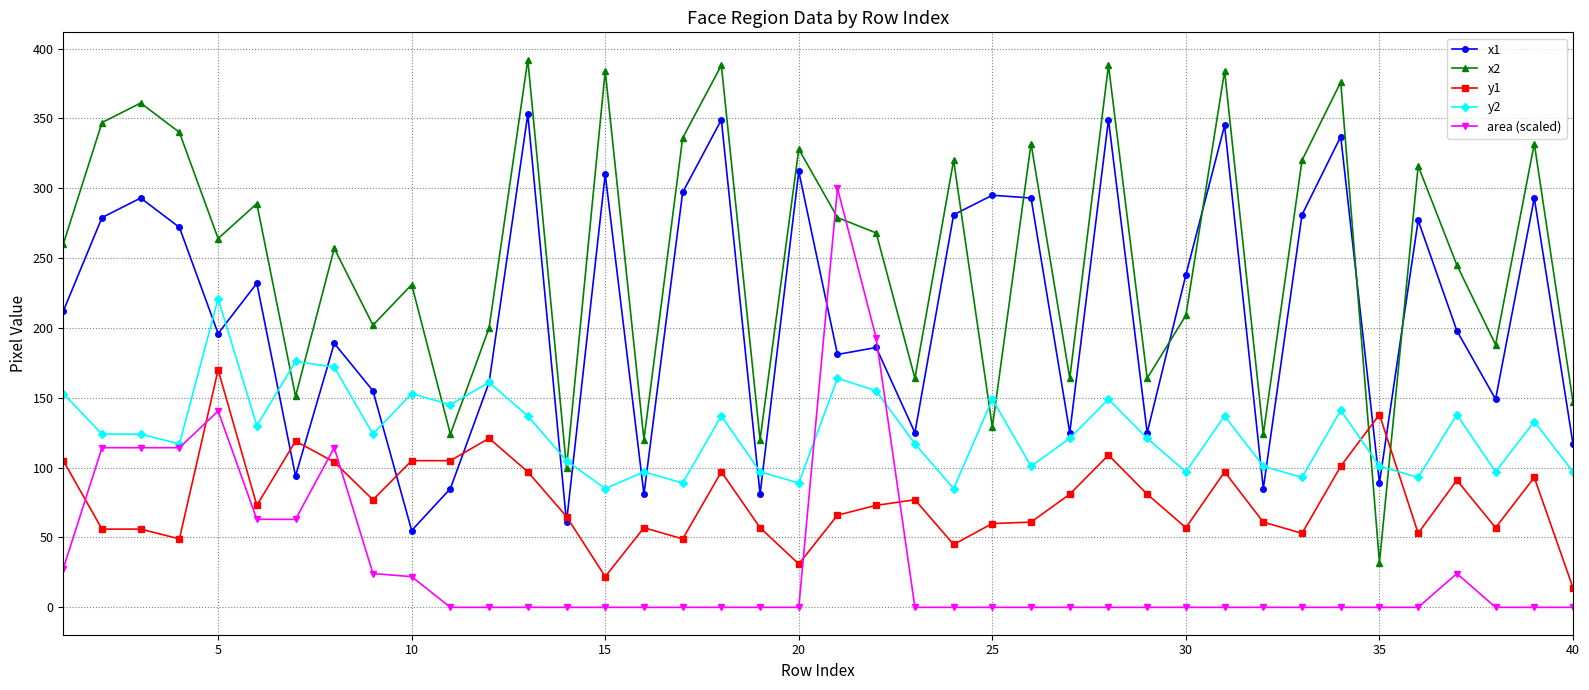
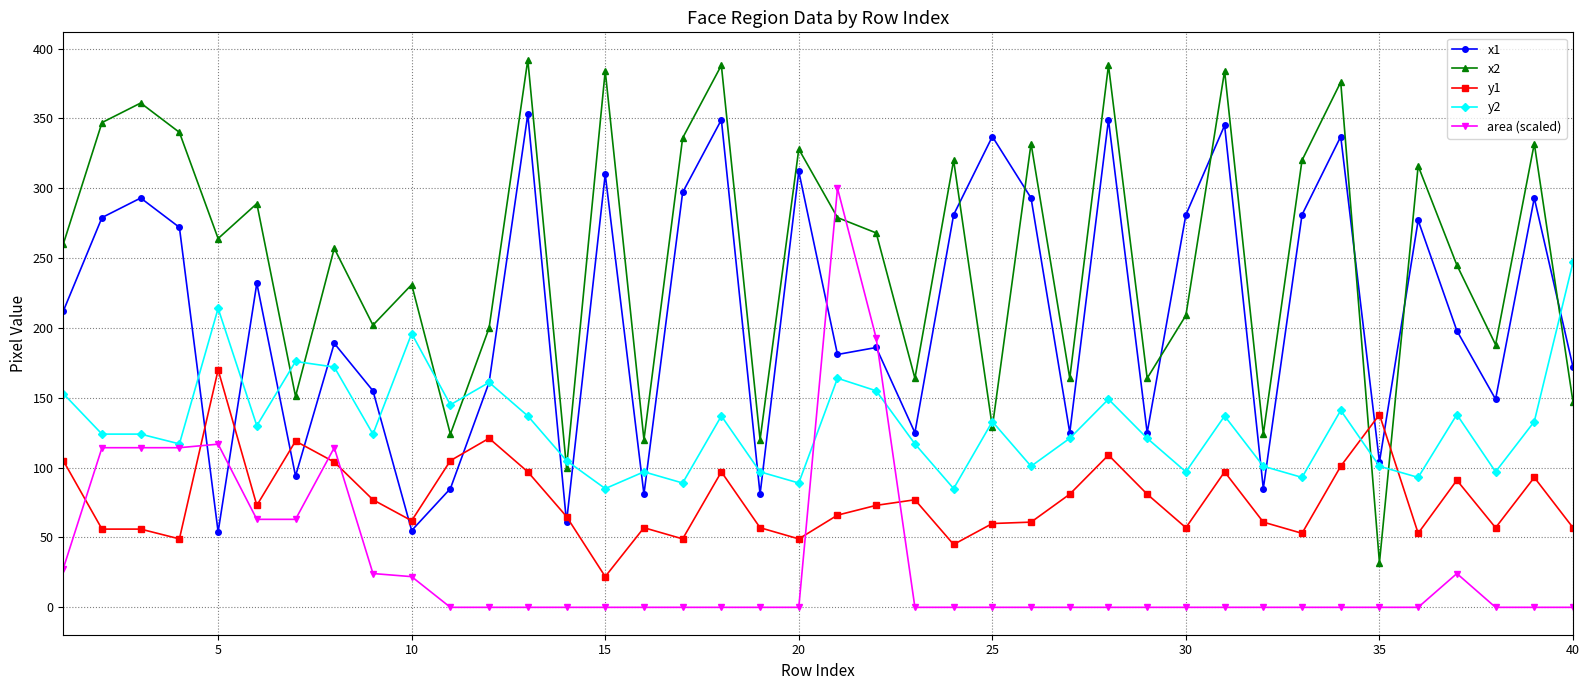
x1, 5: 196 -> 54
y2, 5: 221 -> 214
area (scaled), 5: 141 -> 117
y1, 10: 105 -> 62
y2, 10: 153 -> 196
y1, 20: 31 -> 49
x1, 25: 295 -> 337
y2, 25: 149 -> 133
x1, 30: 238 -> 281
x1, 35: 89 -> 104
x1, 40: 117 -> 172
y1, 40: 14 -> 57
y2, 40: 97 -> 247
